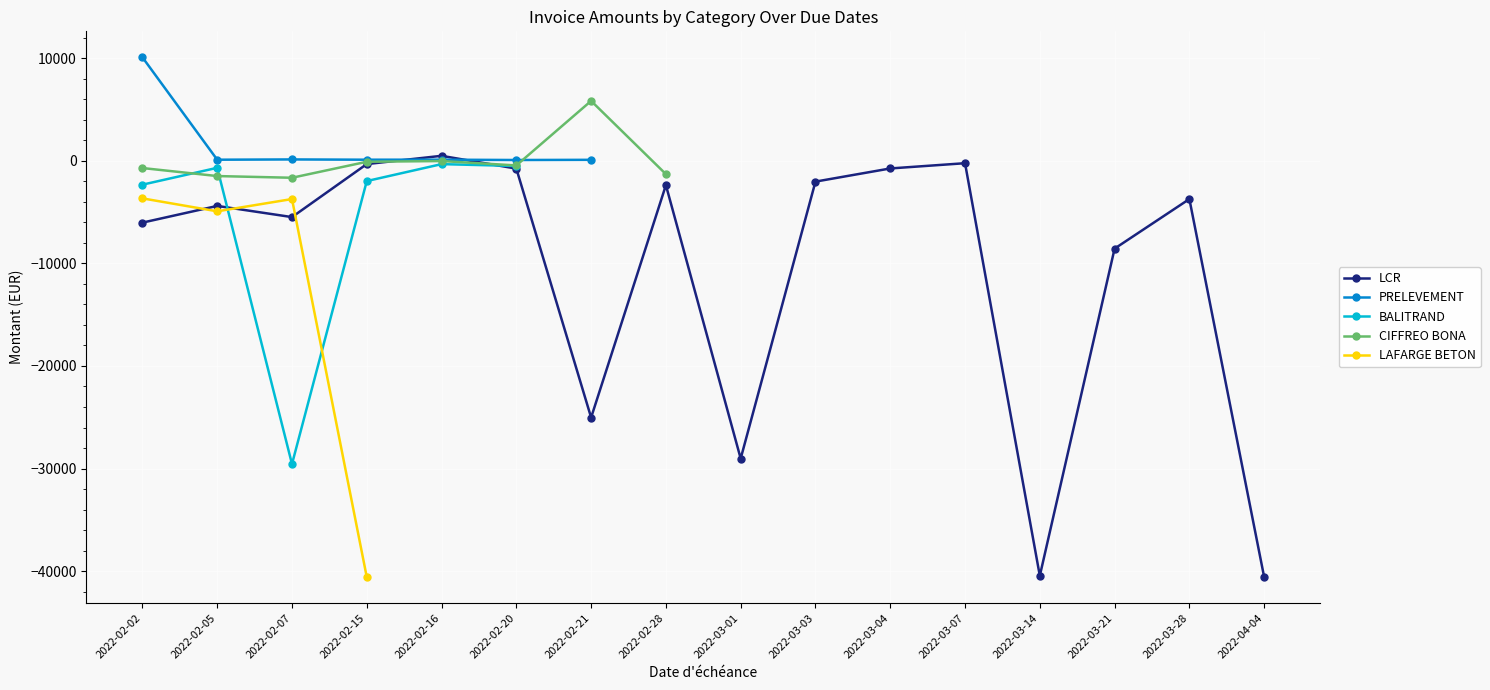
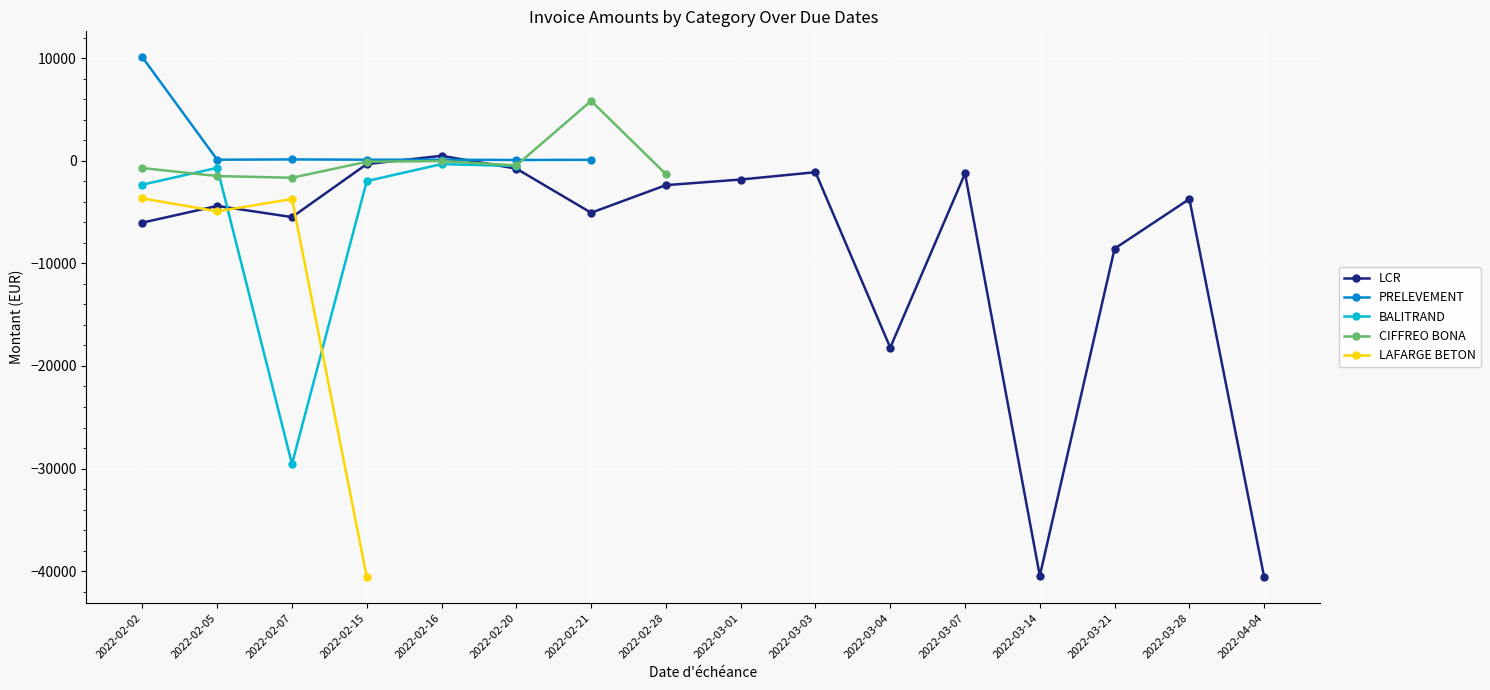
LCR, 2022-02-21: -25000 -> -5100
LCR, 2022-03-01: -29000 -> -1800
LCR, 2022-03-03: -2000 -> -1100
LCR, 2022-03-04: -800 -> -18200
LCR, 2022-03-07: -200 -> -1200
